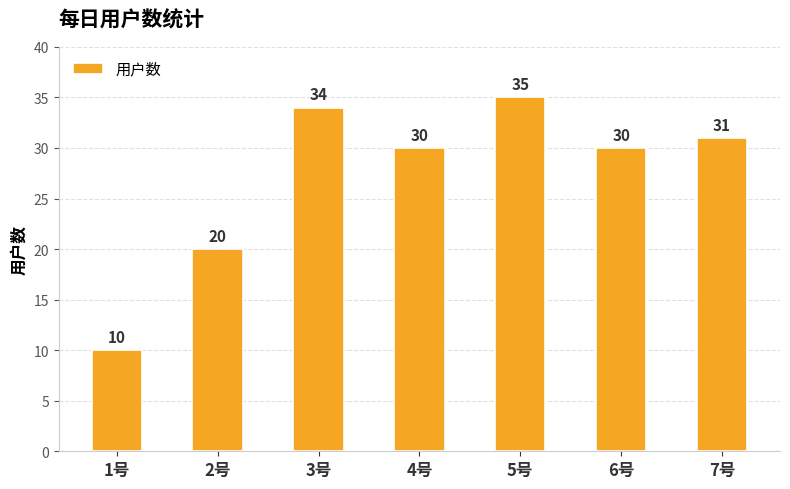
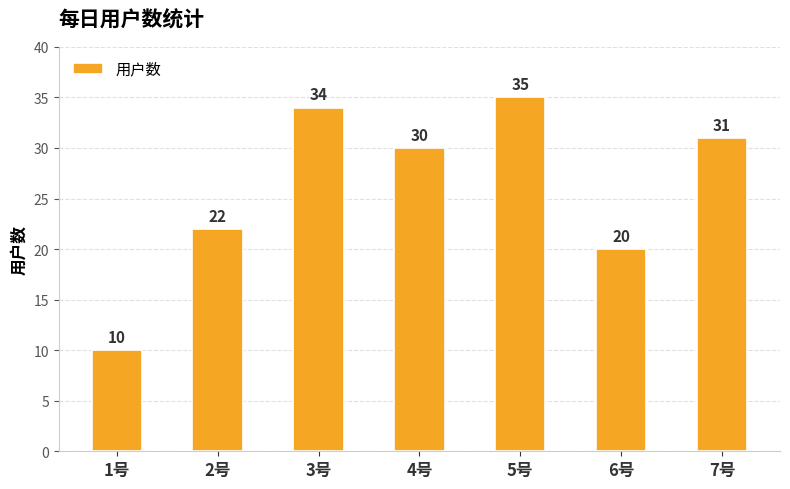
2号: 20 -> 22
6号: 30 -> 20
